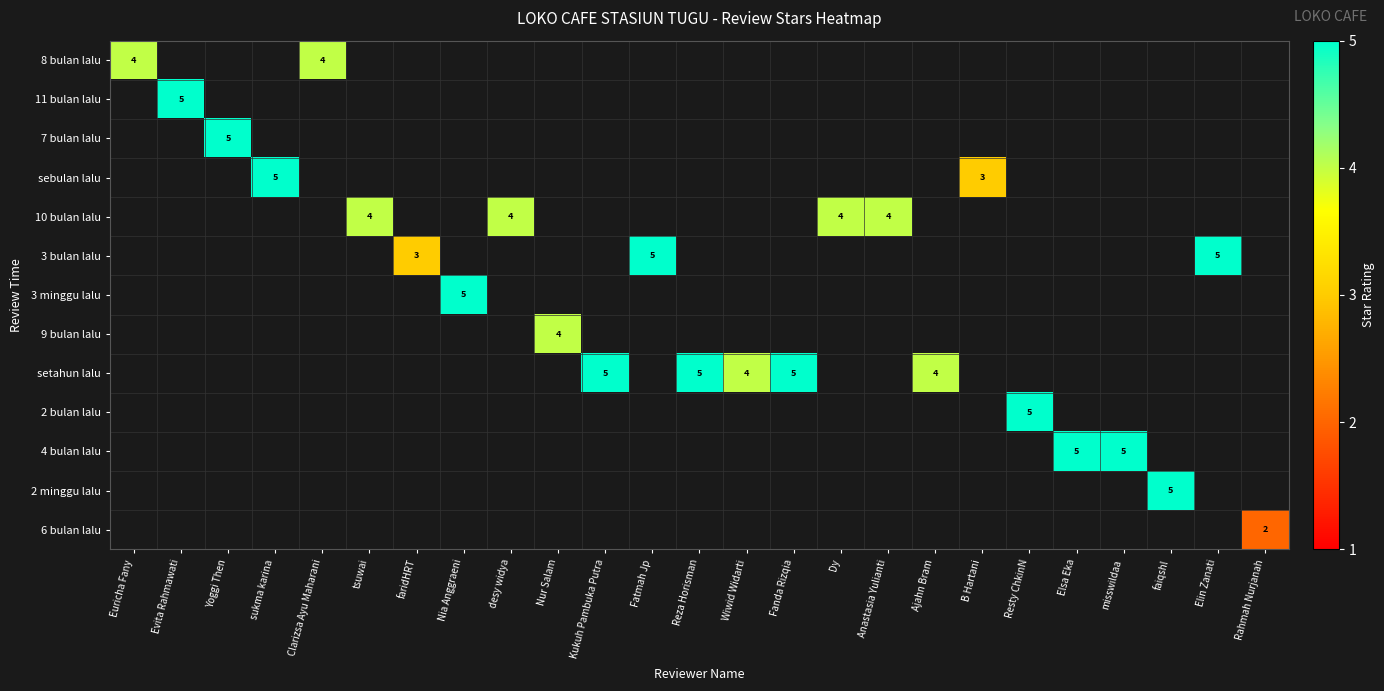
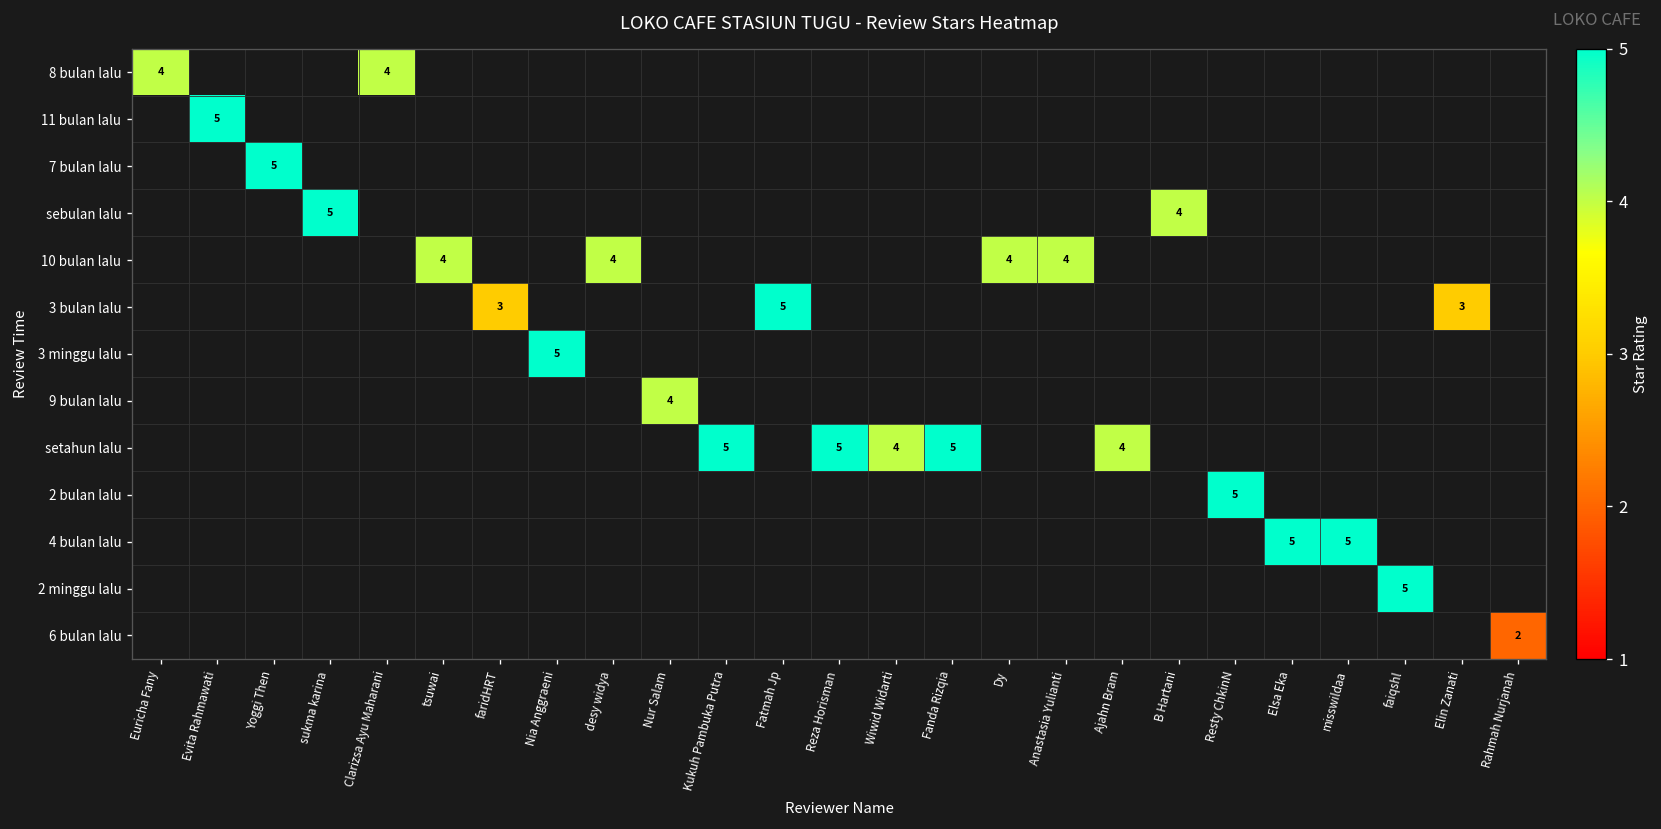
sebulan lalu, B Hartani: 3 -> 4
3 bulan lalu, Elin Zanati: 5 -> 3
